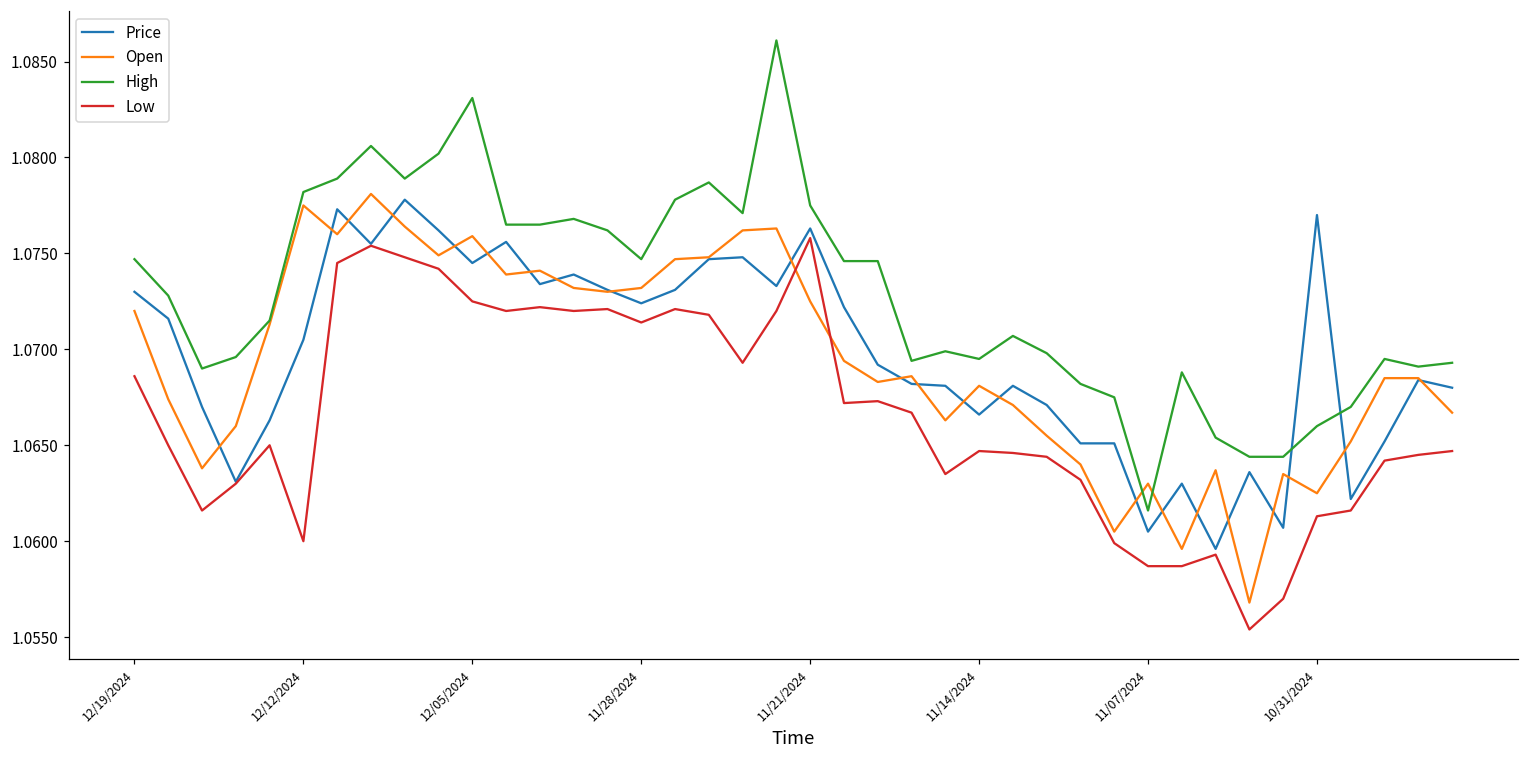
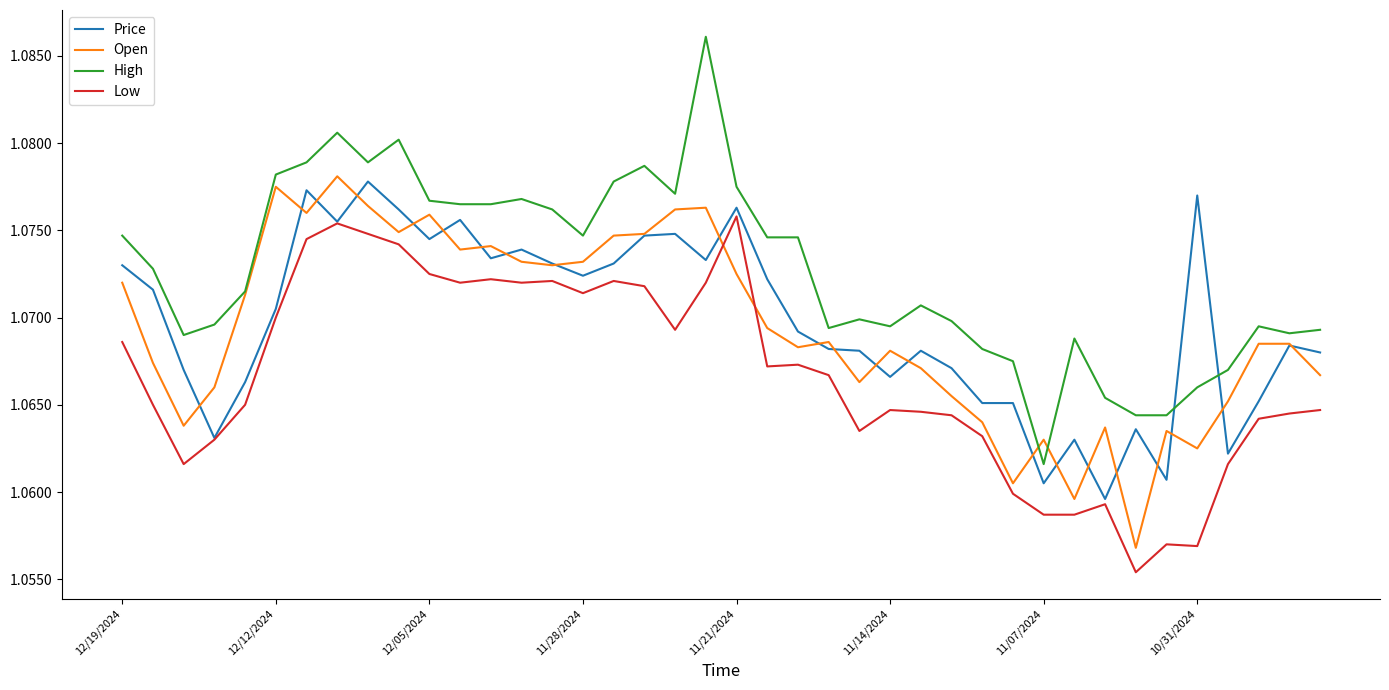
Low, 12/12/2024: 1.06 -> 1.07
High, 12/05/2024: 1.0831 -> 1.0767
Low, 10/31/2024: 1.0613 -> 1.0569
